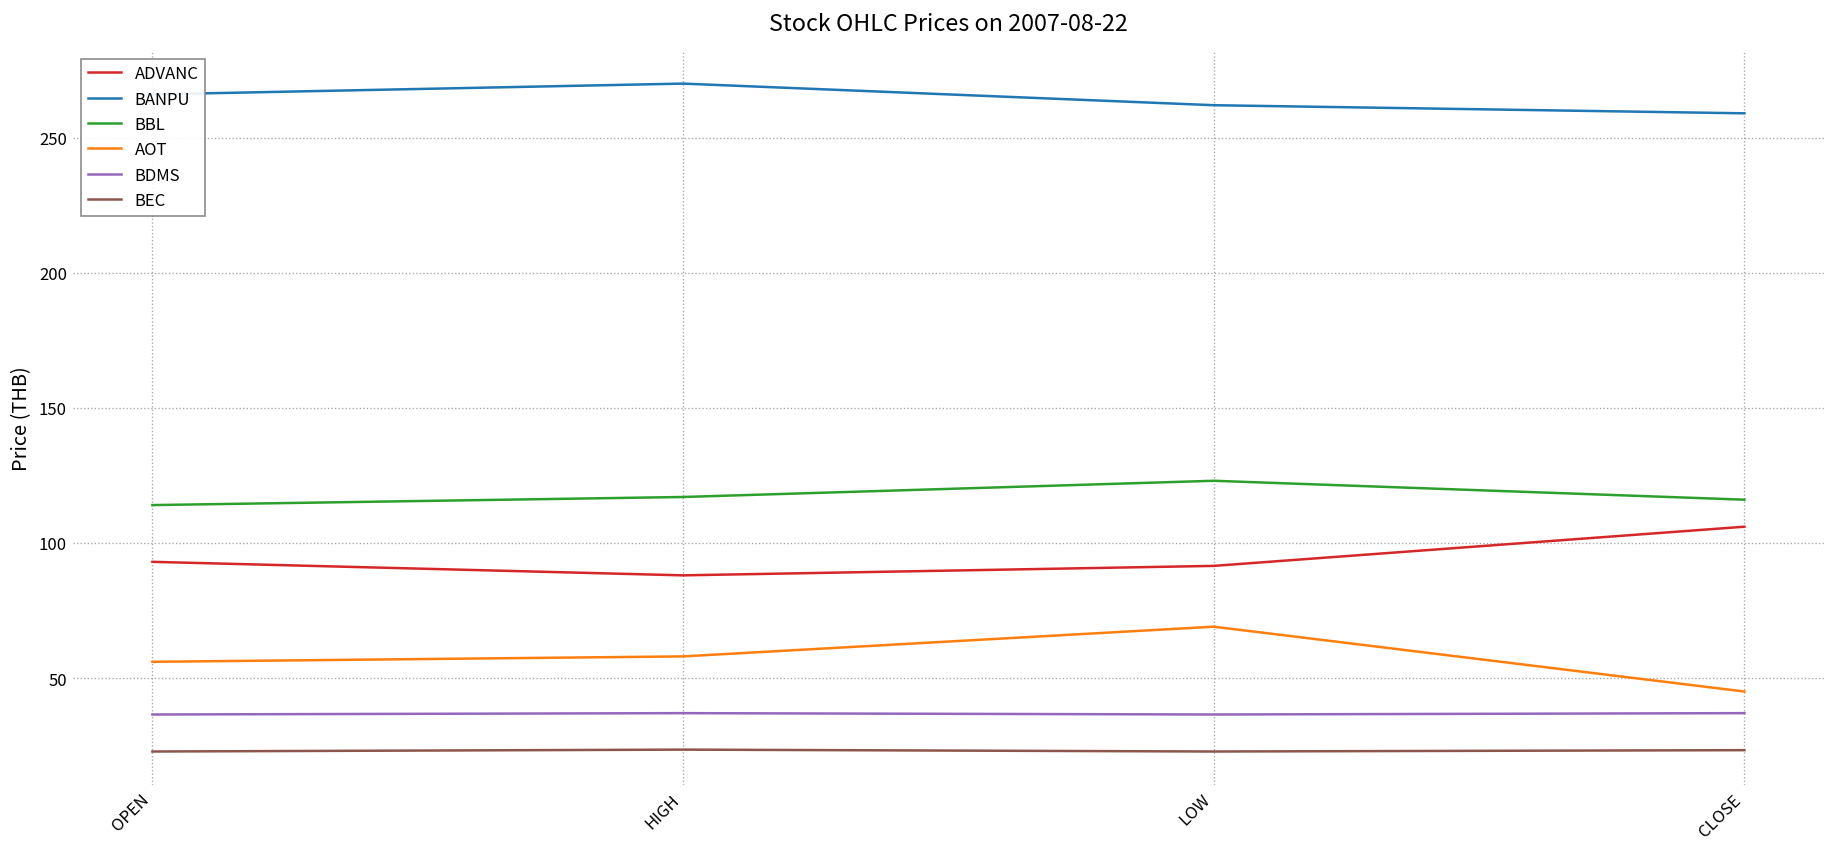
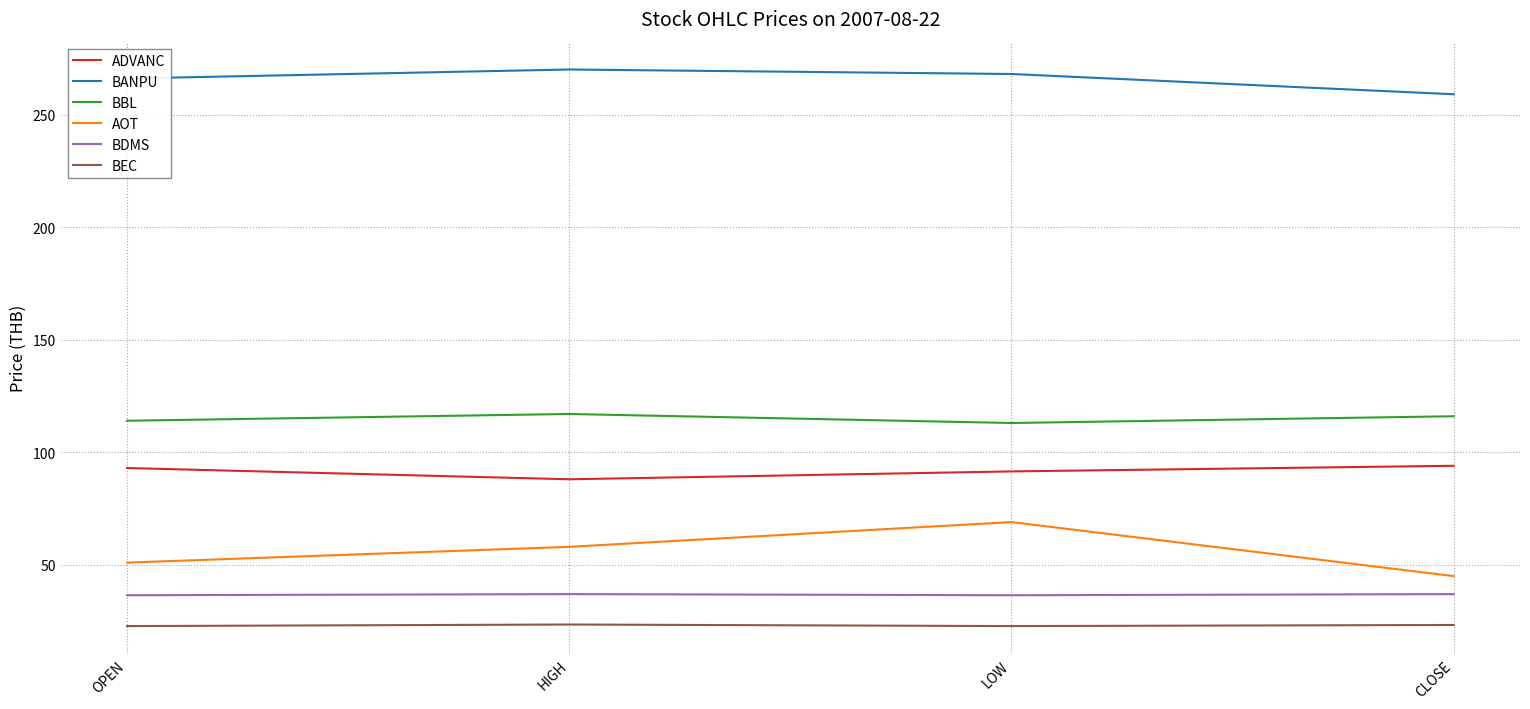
AOT, OPEN: 56 -> 51
BANPU, LOW: 262 -> 268
BBL, LOW: 123 -> 113
ADVANC, CLOSE: 106 -> 94
